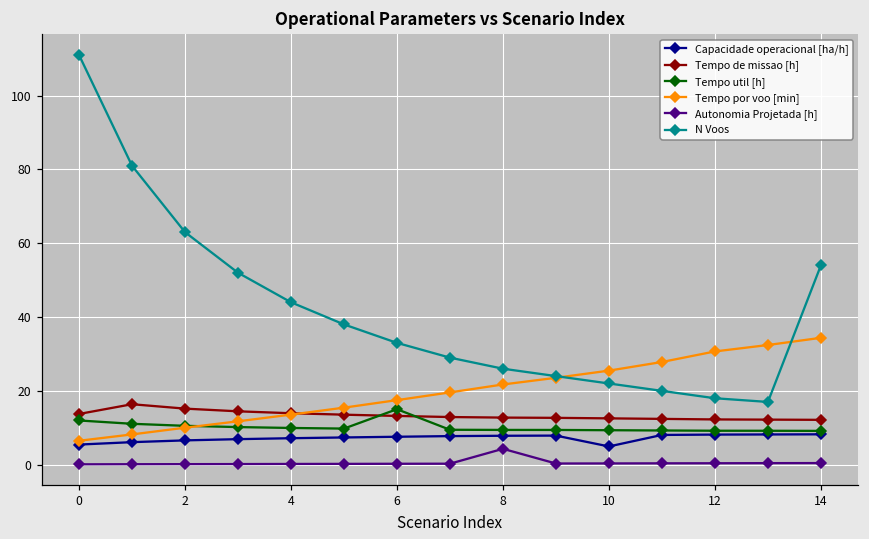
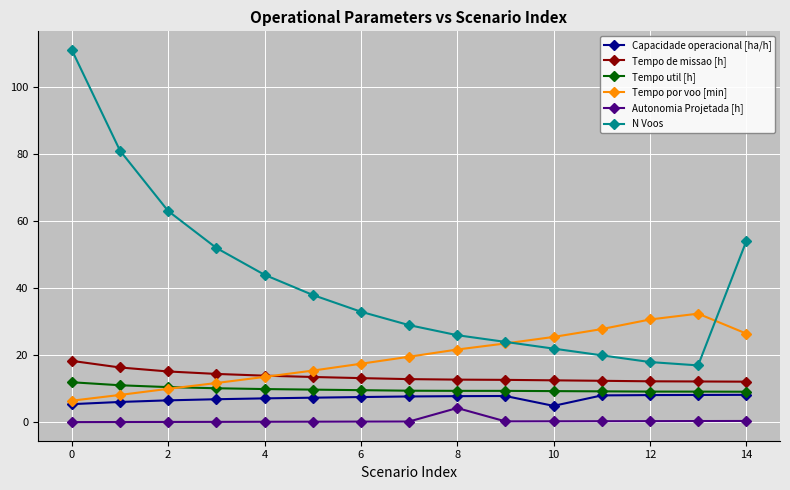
Tempo de missao [h], 0: 14 -> 18
Tempo util [h], 6: 15 -> 10
Tempo por voo [min], 14: 34 -> 26
